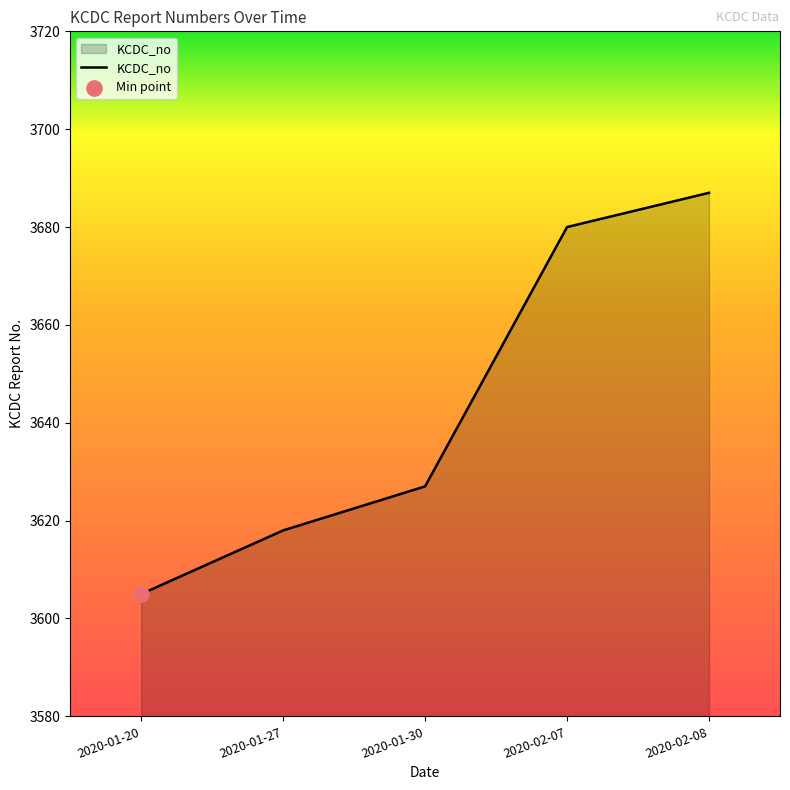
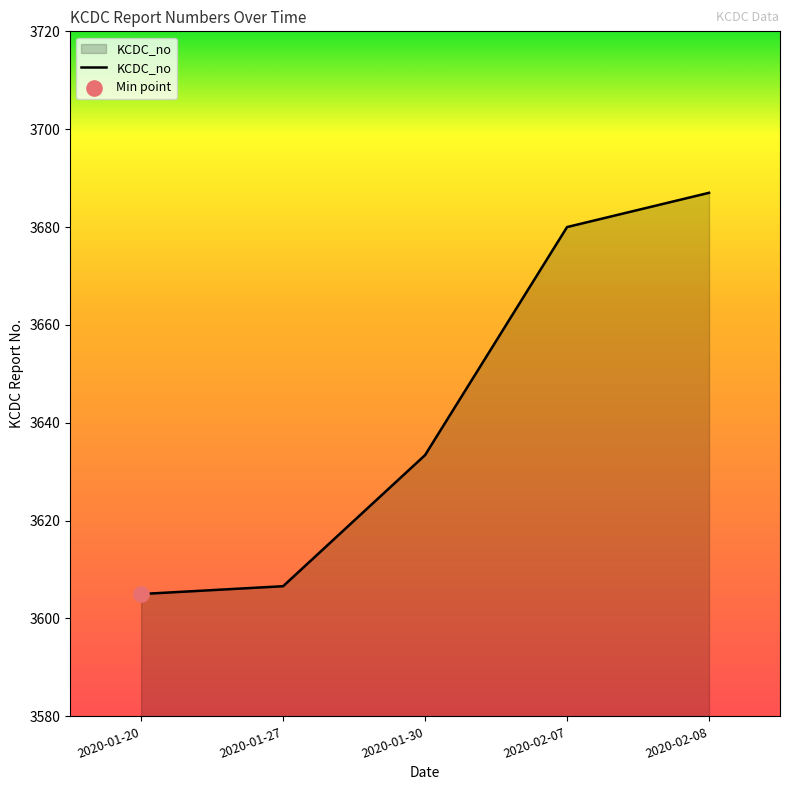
KCDC_no, 2020-01-27: 3618 -> 3607
KCDC_no, 2020-01-30: 3627 -> 3633
